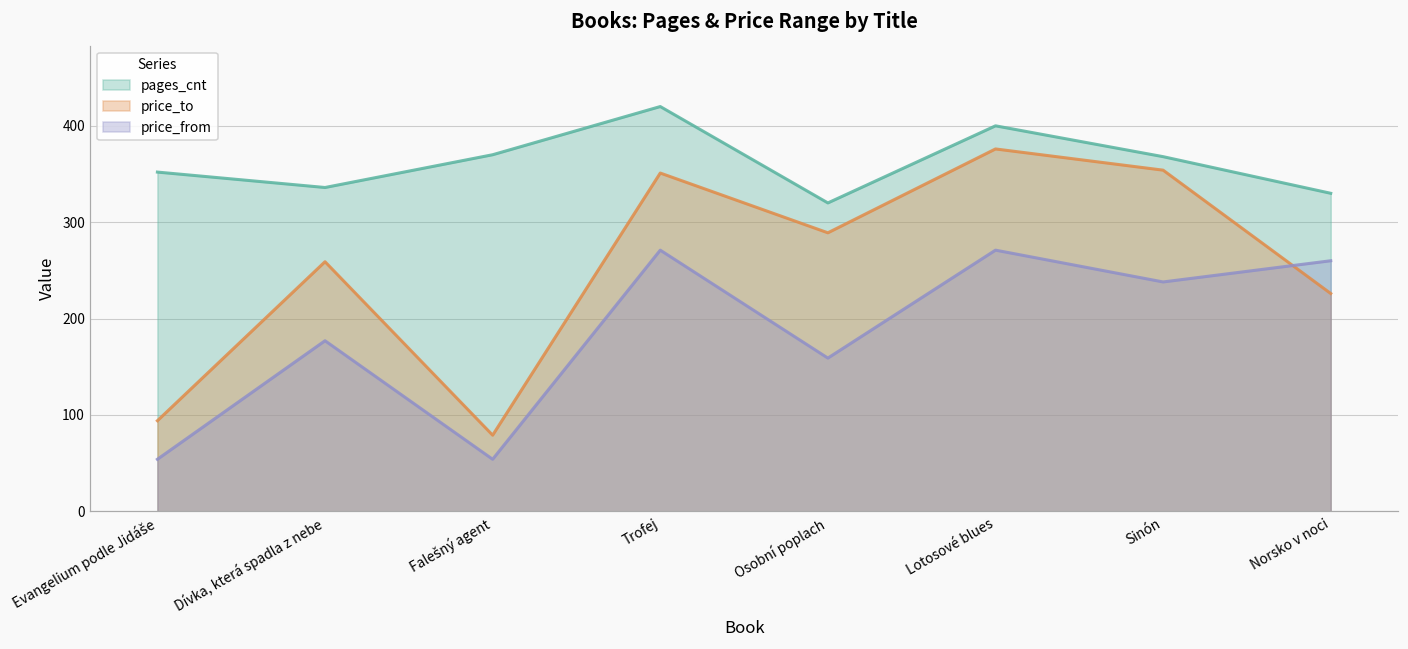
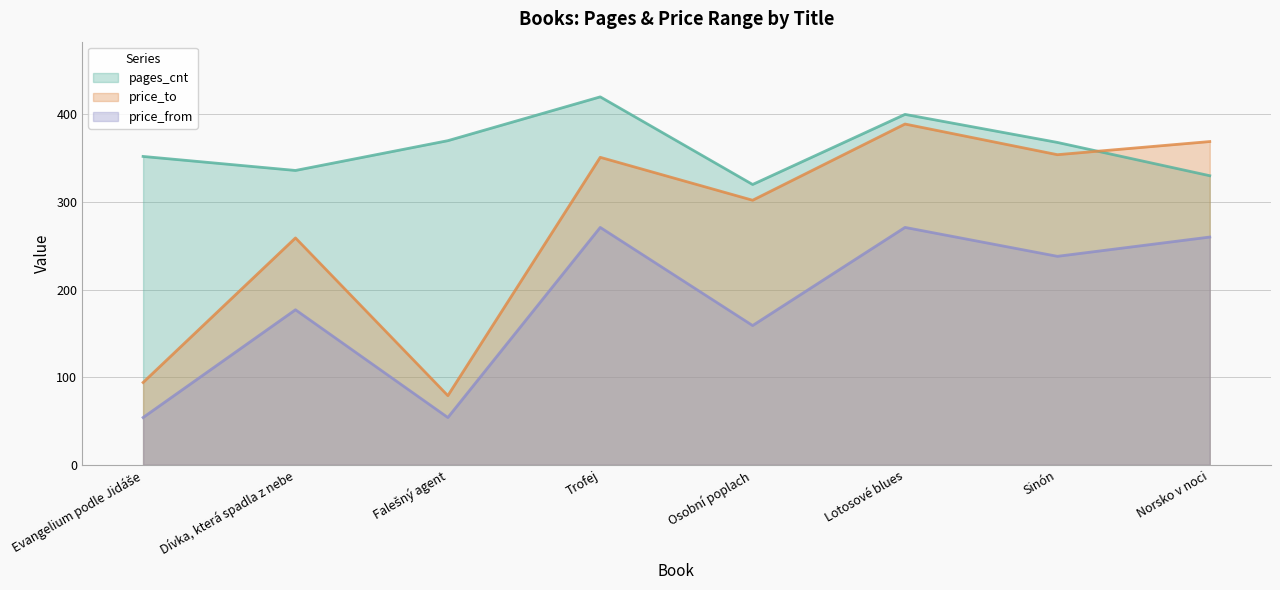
price_to, Osobní poplach: 290 -> 300
price_to, Lotosové blues: 380 -> 390
price_to, Norsko v noci: 230 -> 370
